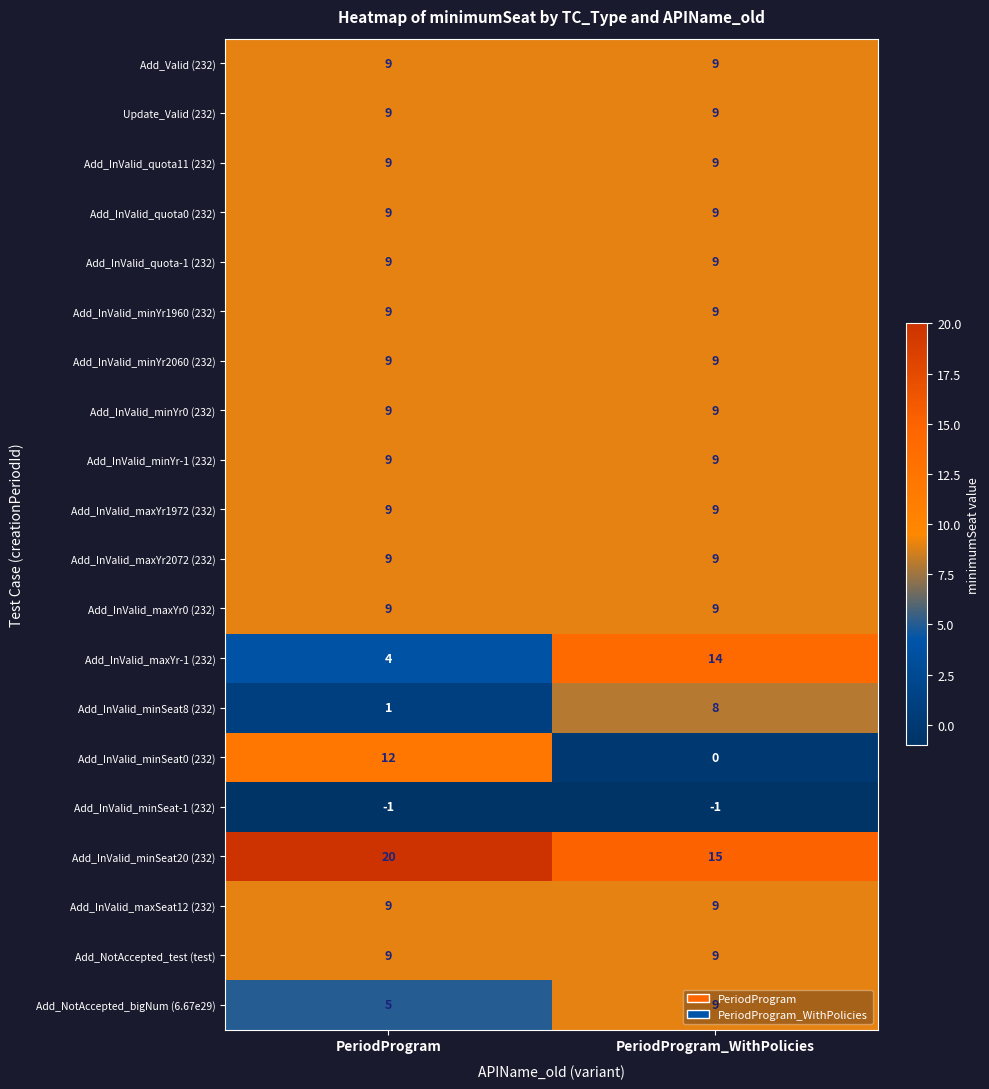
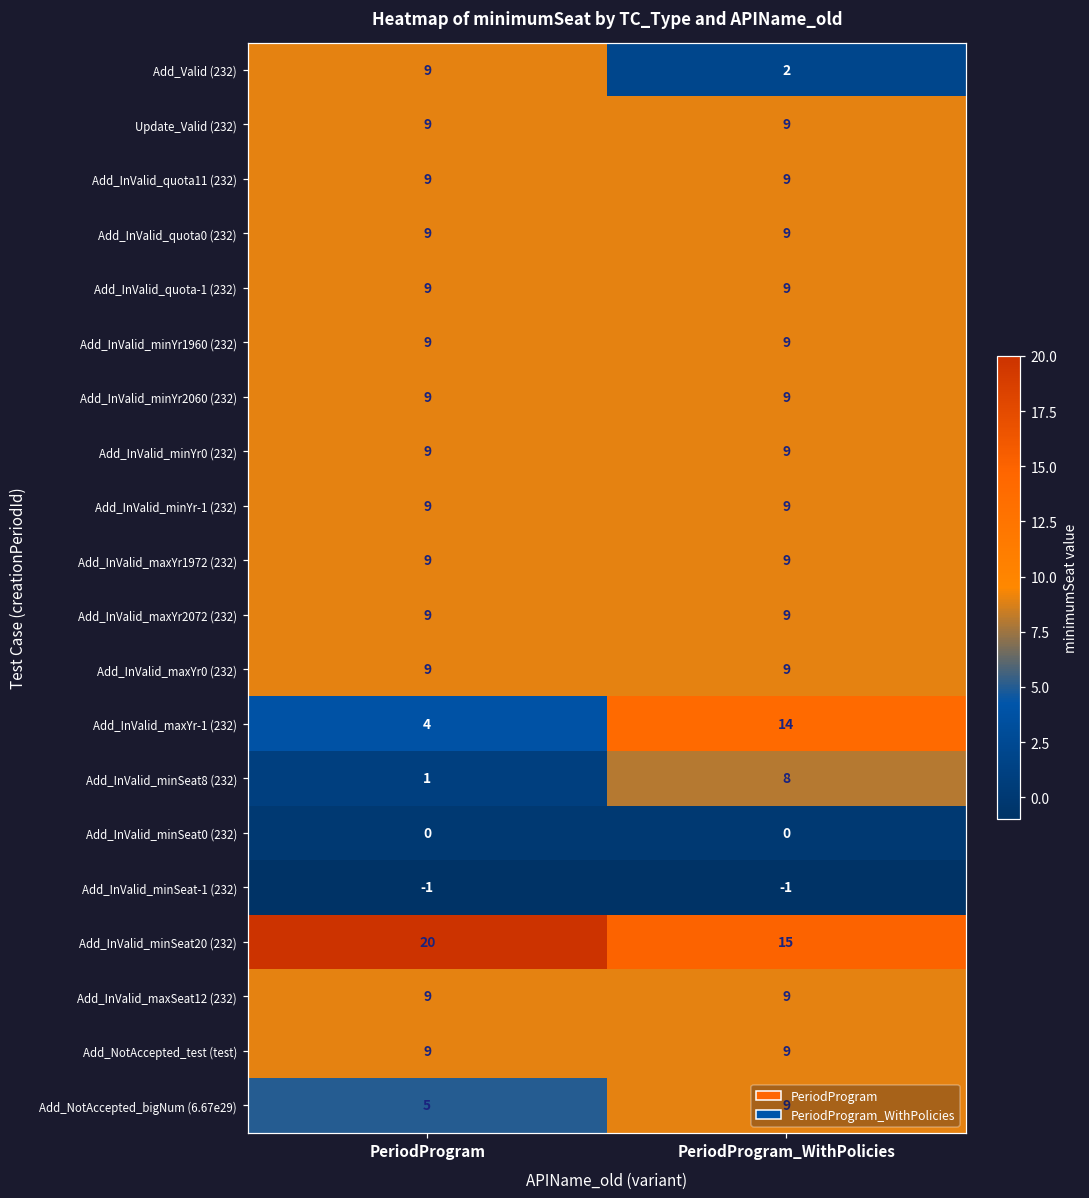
Add_Valid (232), PeriodProgram_WithPolicies: 9 -> 2
Add_InValid_minSeat0 (232), PeriodProgram: 12 -> 0
